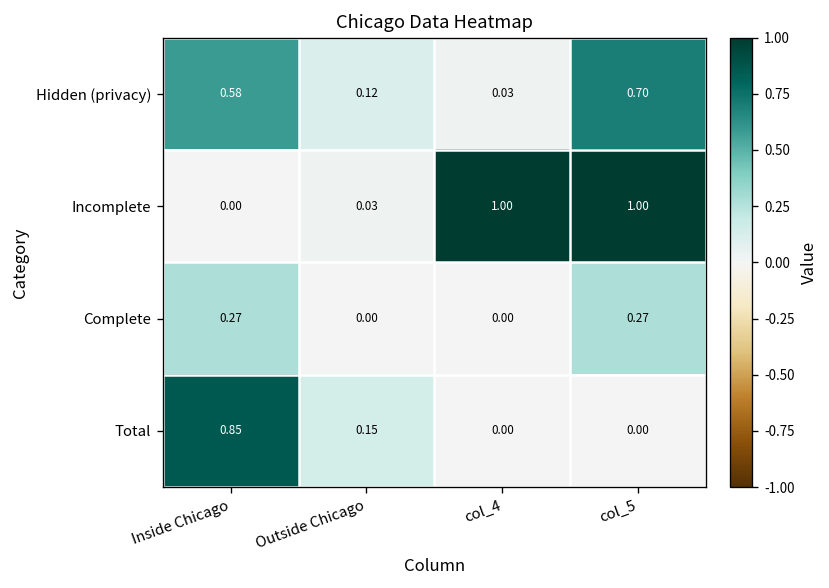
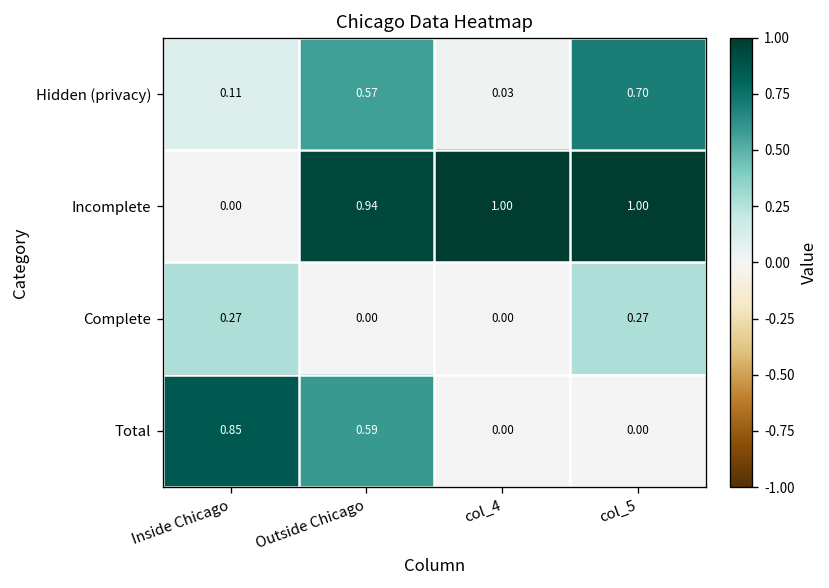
Hidden (privacy), Inside Chicago: 0.58 -> 0.11
Hidden (privacy), Outside Chicago: 0.12 -> 0.57
Incomplete, Outside Chicago: 0.03 -> 0.94
Total, Outside Chicago: 0.15 -> 0.59
